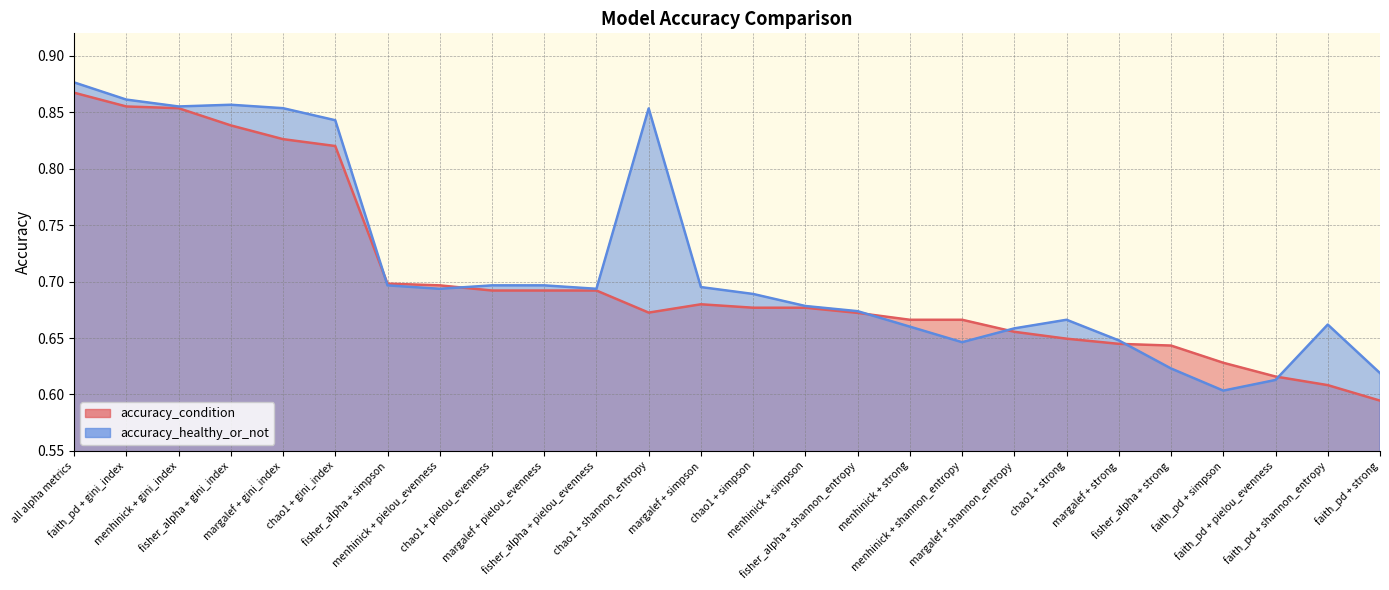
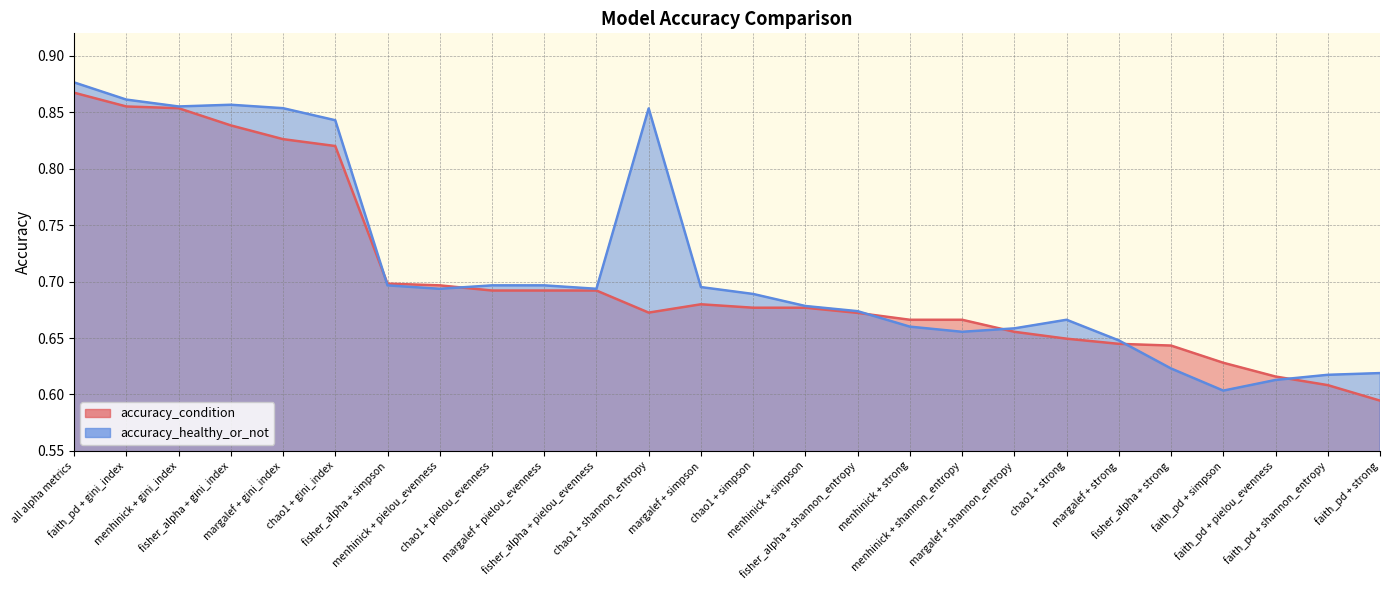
accuracy_healthy_or_not, menhinick + shannon_entropy: 0.646 -> 0.655
accuracy_healthy_or_not, faith_pd + shannon_entropy: 0.662 -> 0.617
